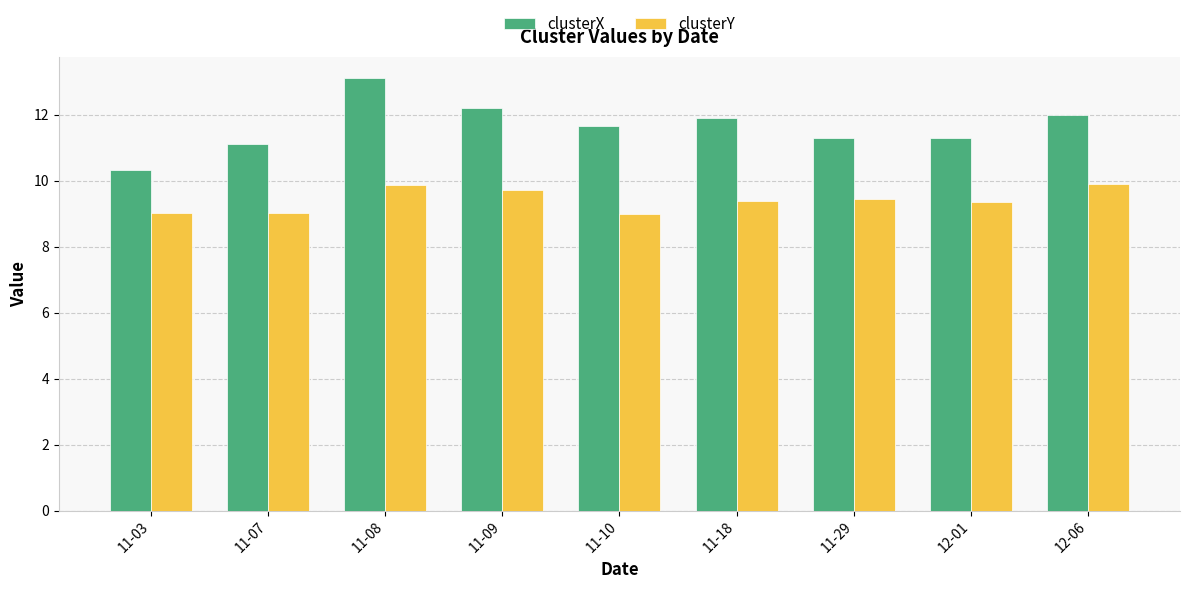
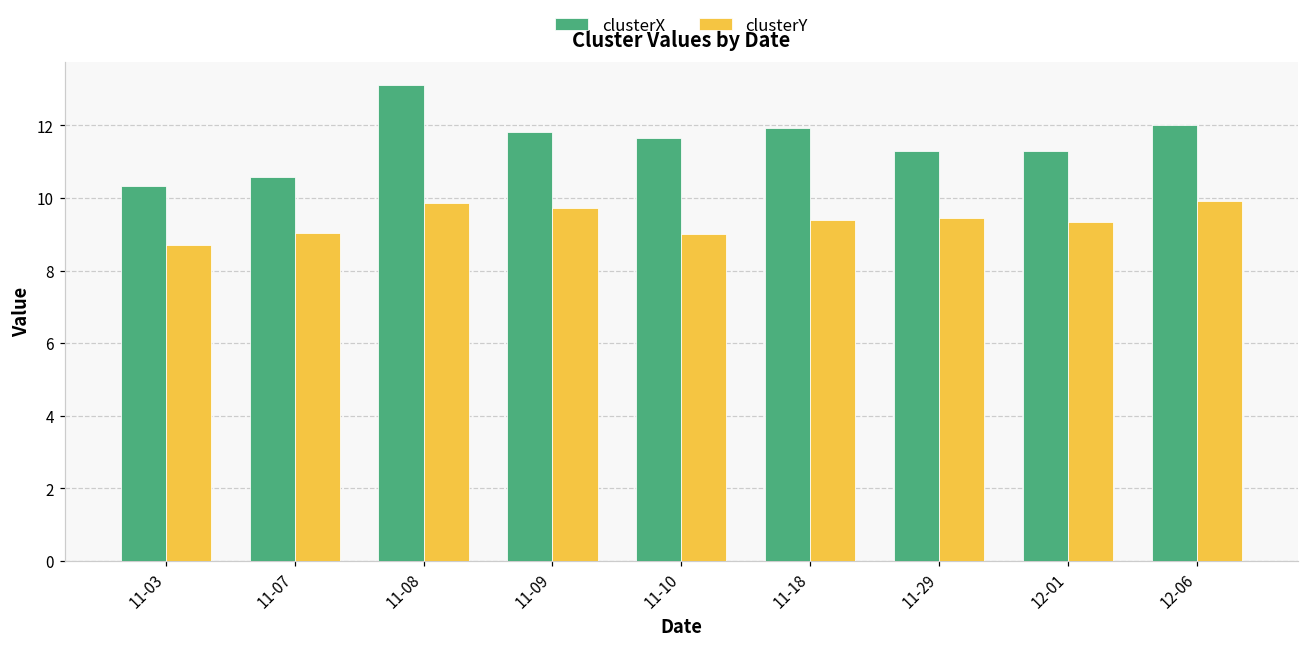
clusterY, 11-03: 9.0 -> 8.7
clusterX, 11-07: 11.1 -> 10.6
clusterX, 11-09: 12.2 -> 11.8
